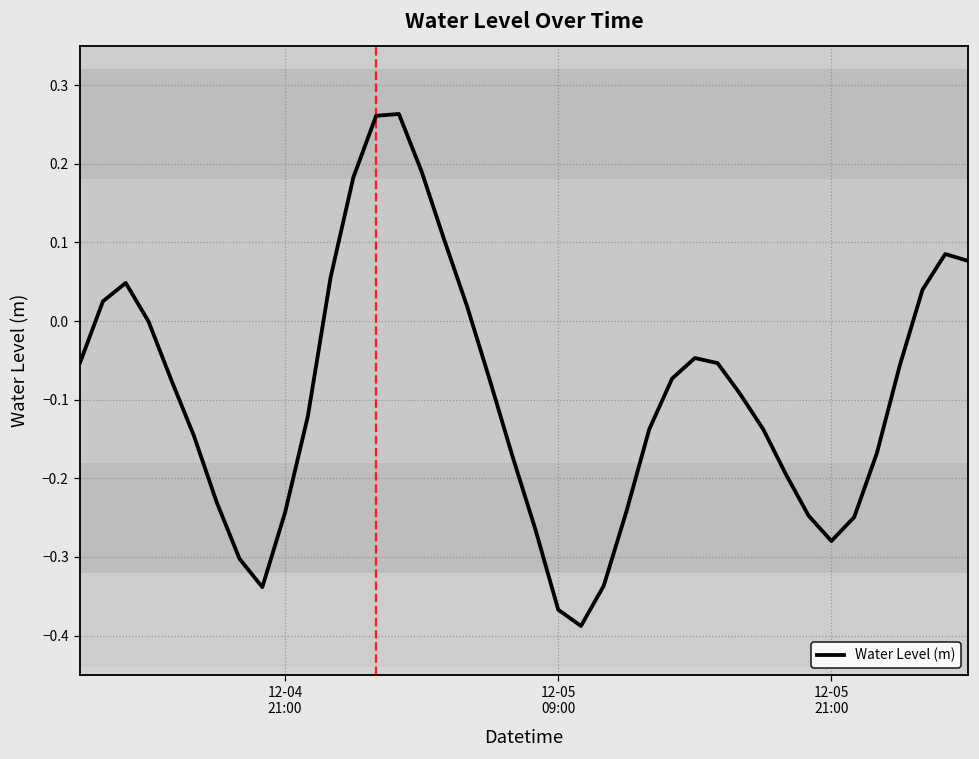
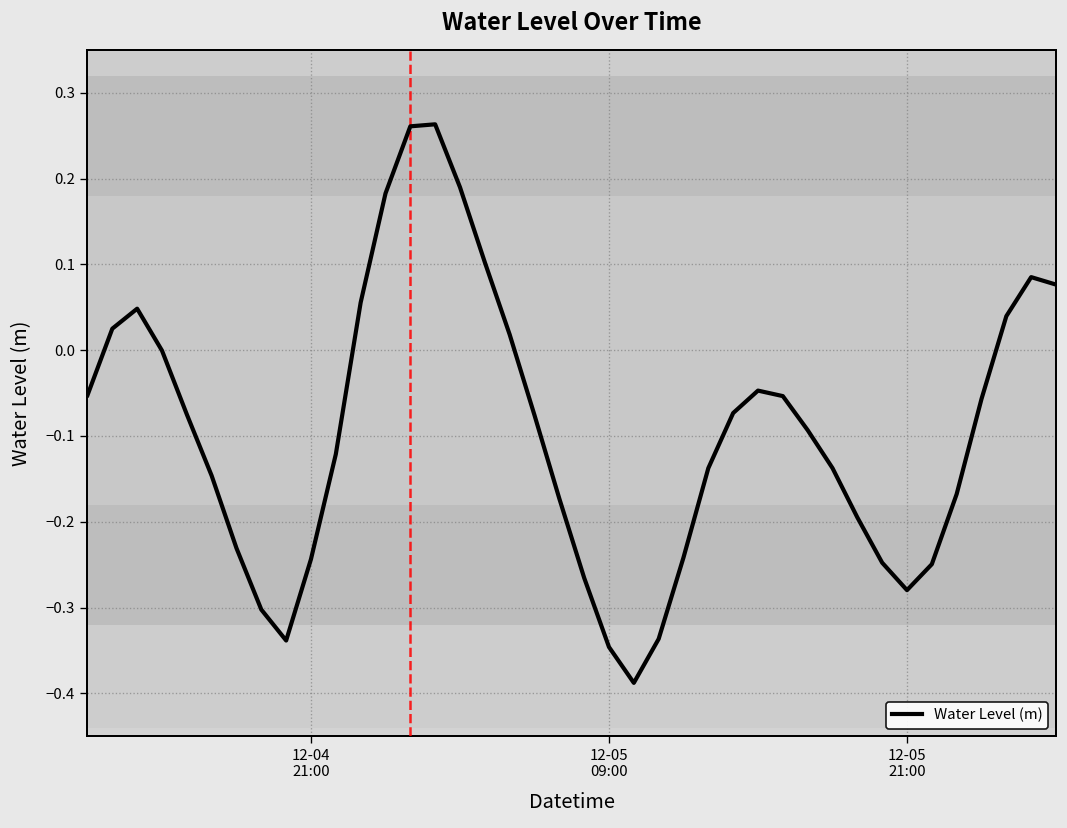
12-05 09:00: -0.37 -> -0.35
